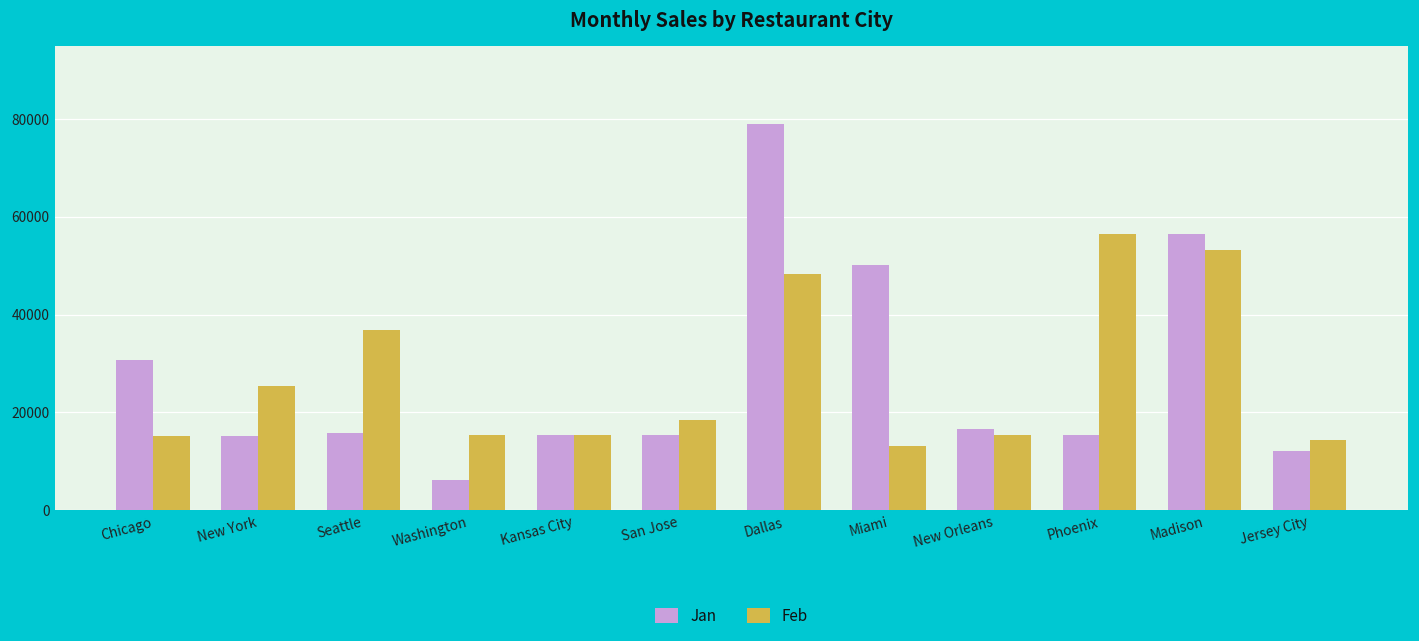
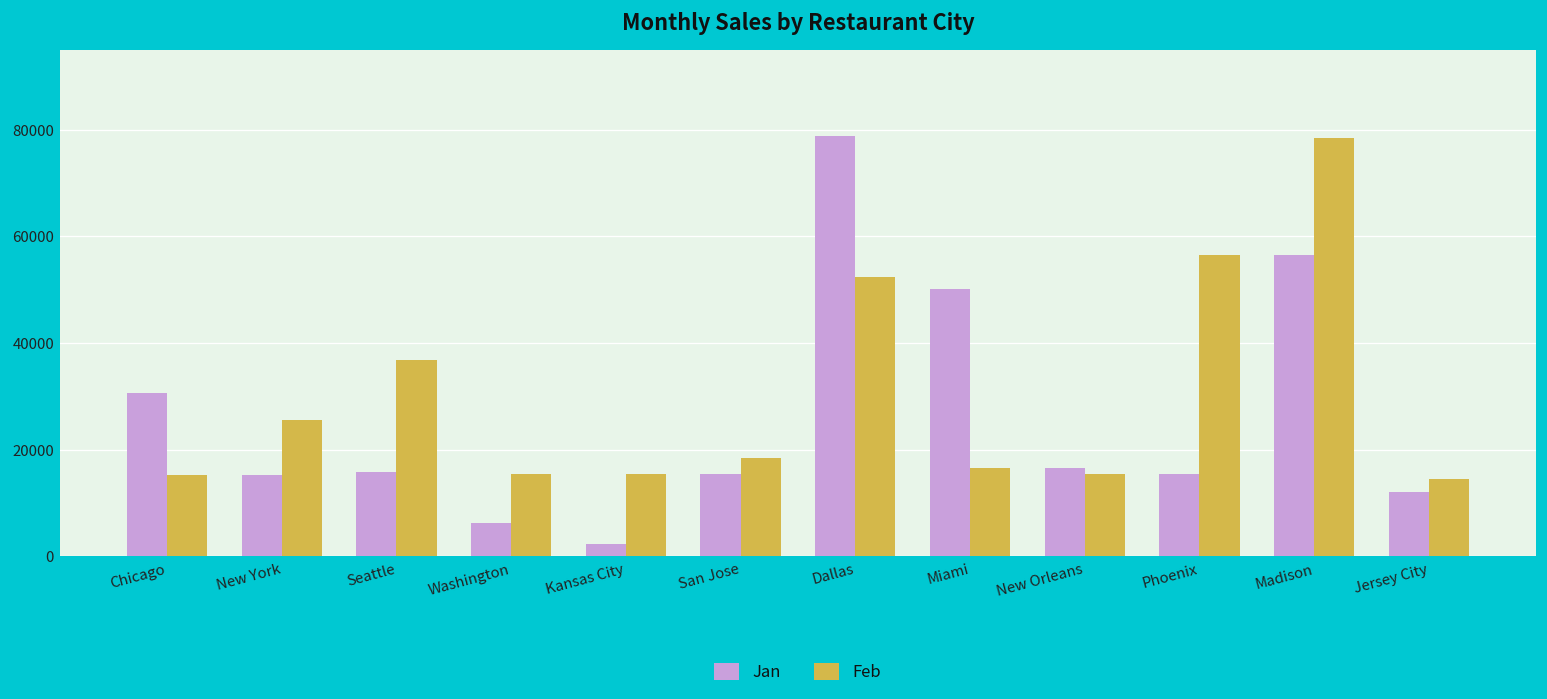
Jan, Kansas City: 15000 -> 2000
Feb, Dallas: 48000 -> 52000
Feb, Miami: 13000 -> 17000
Feb, Madison: 53000 -> 78000
